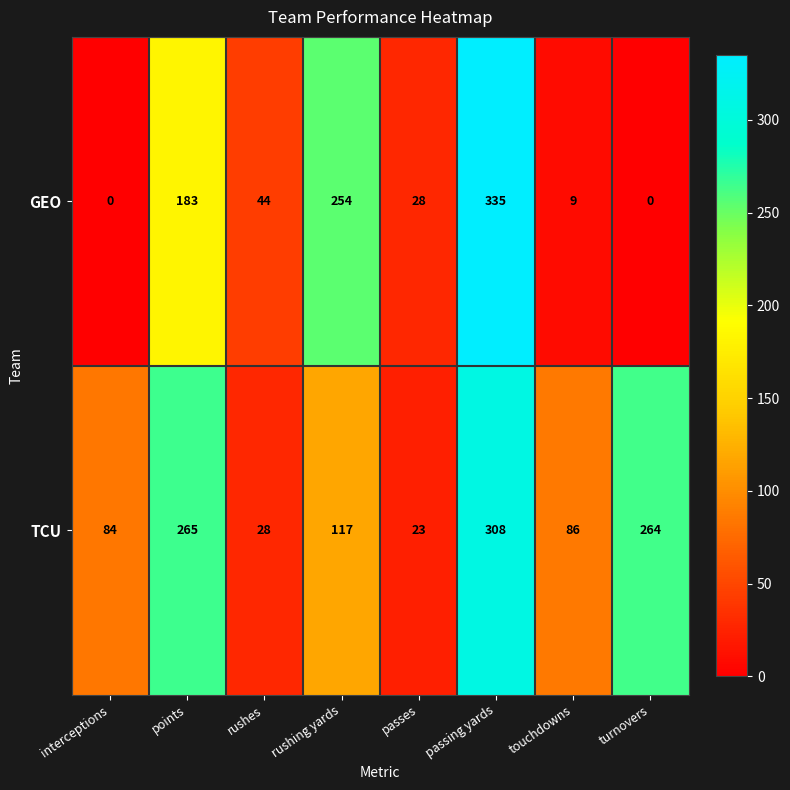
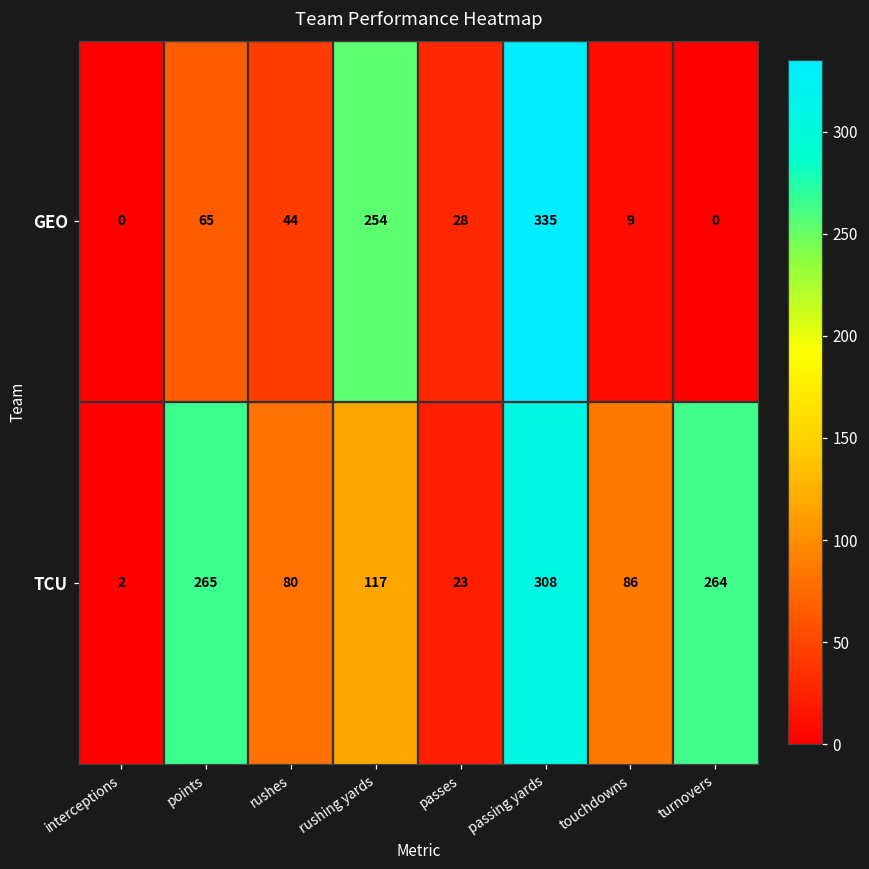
GEO, points: 183 -> 65
TCU, interceptions: 84 -> 2
TCU, rushes: 28 -> 80
